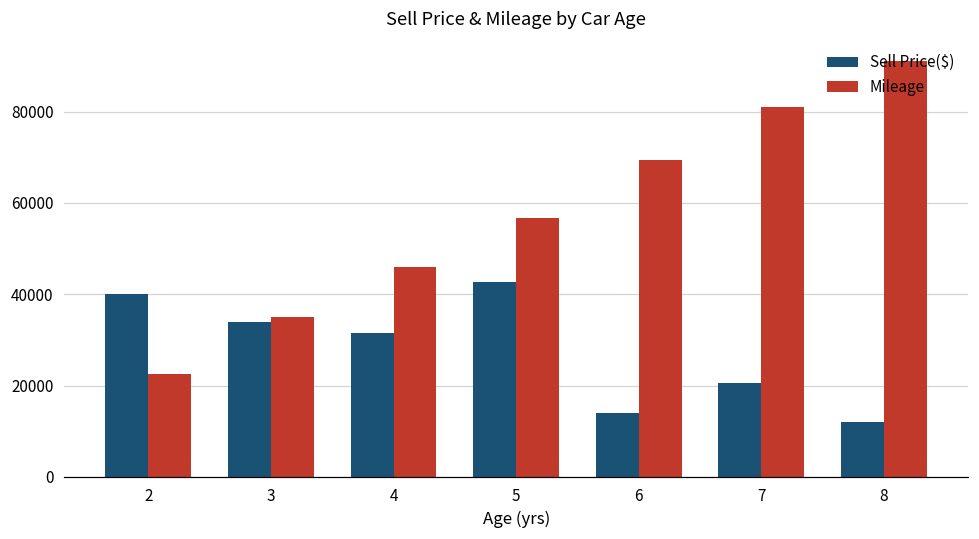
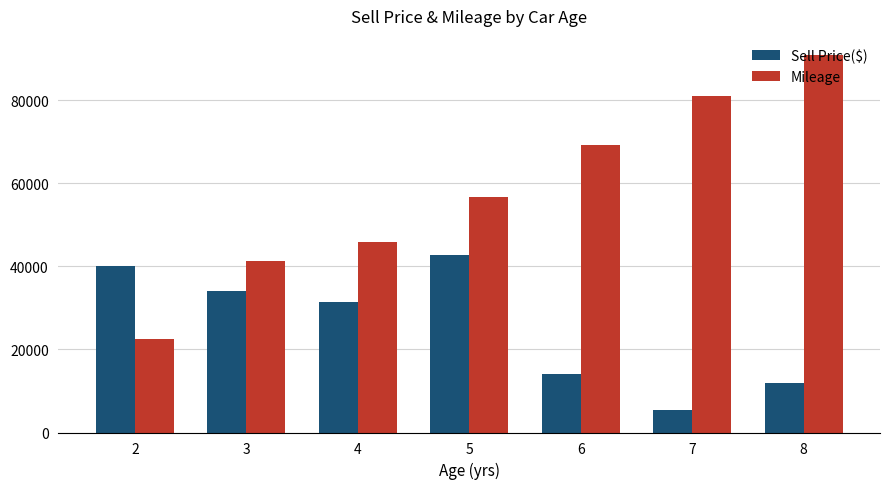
Mileage, 3: 35000 -> 41000
Sell Price($), 7: 21000 -> 5000
